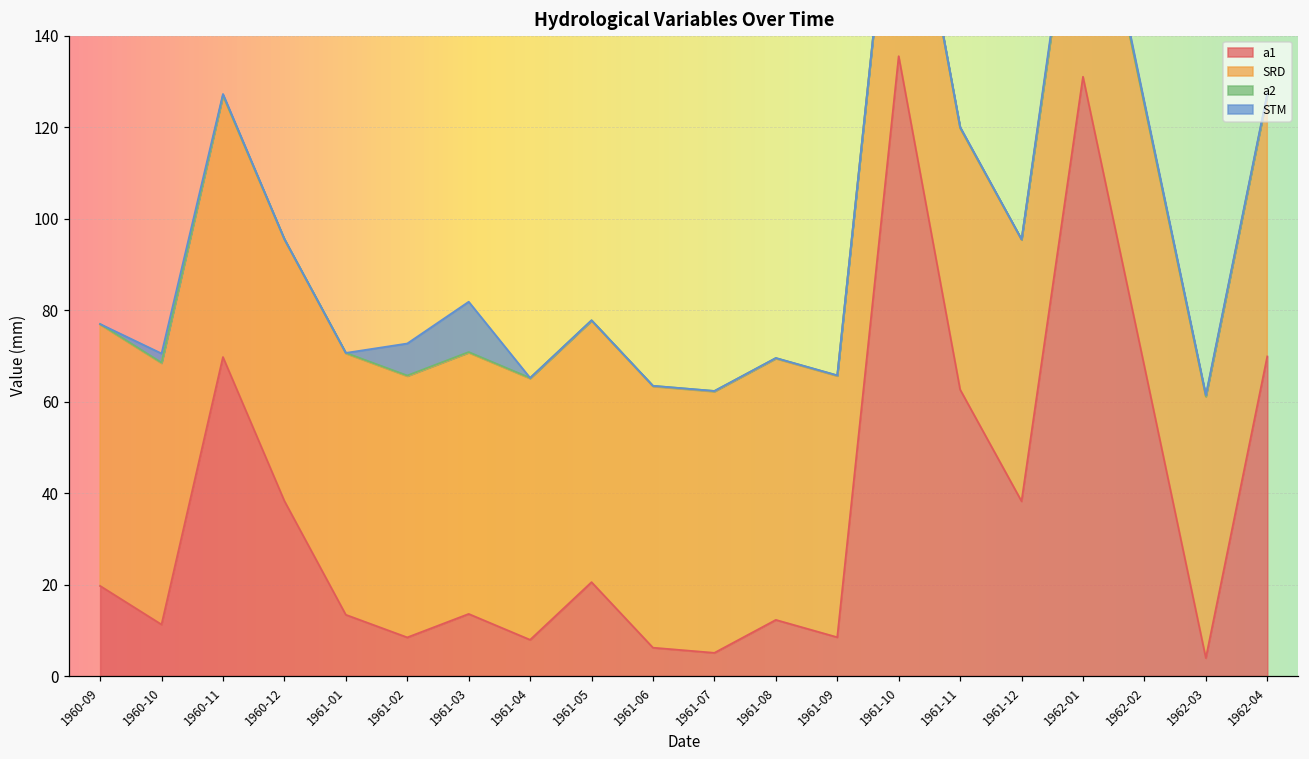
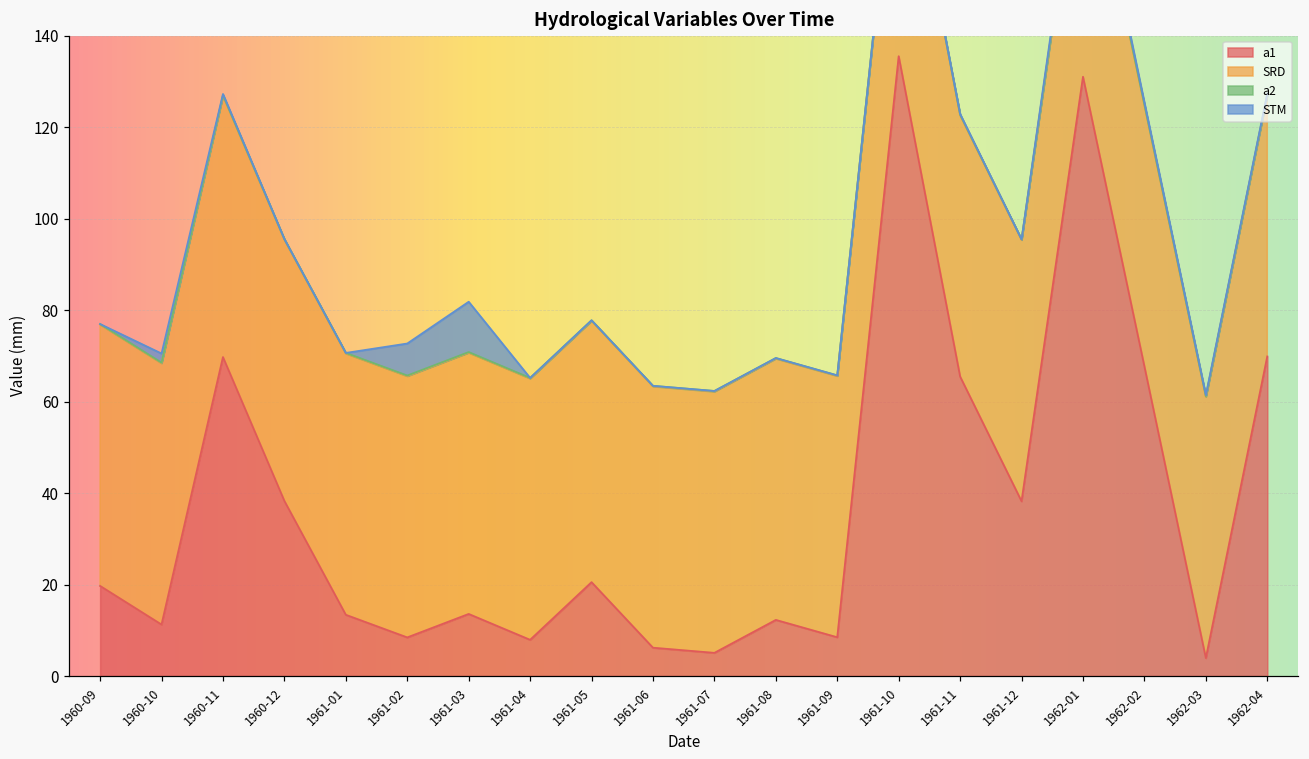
a1, 1961-11: 63 -> 65
